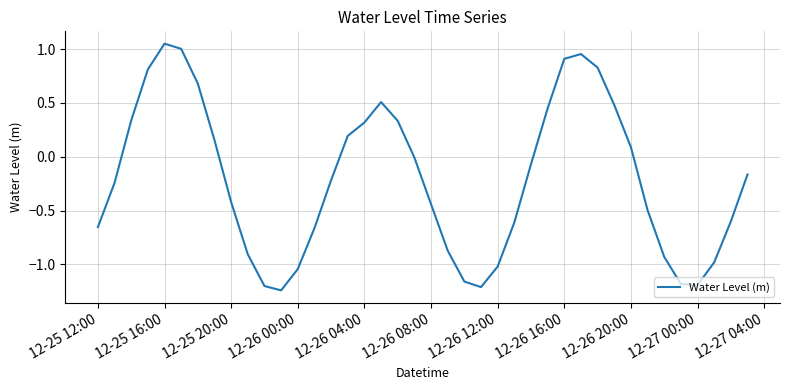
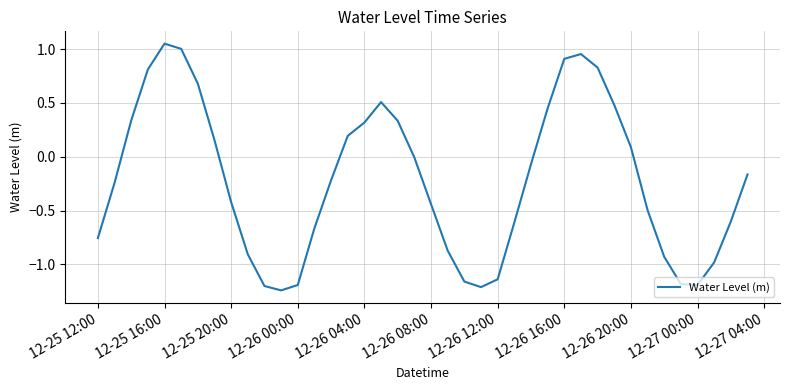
12-25 12:00: -0.65 -> -0.75
12-26 00:00: -1.04 -> -1.19
12-26 12:00: -1.02 -> -1.14
